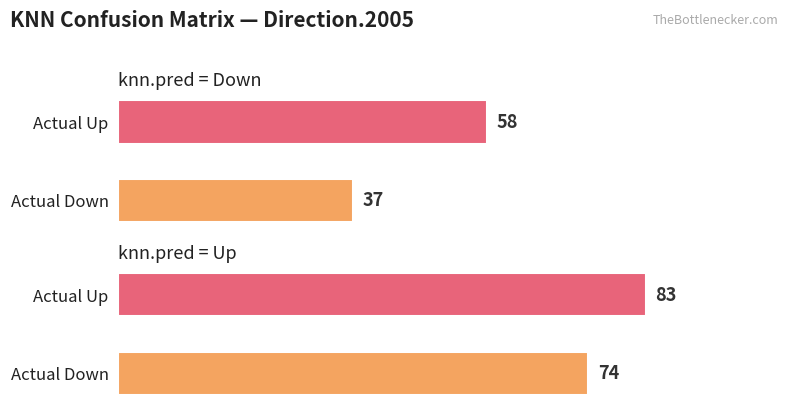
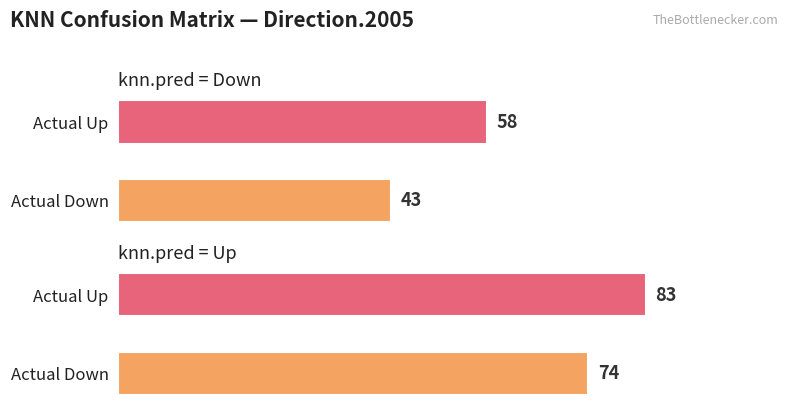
knn.pred = Down, Actual Down: 37 -> 43
